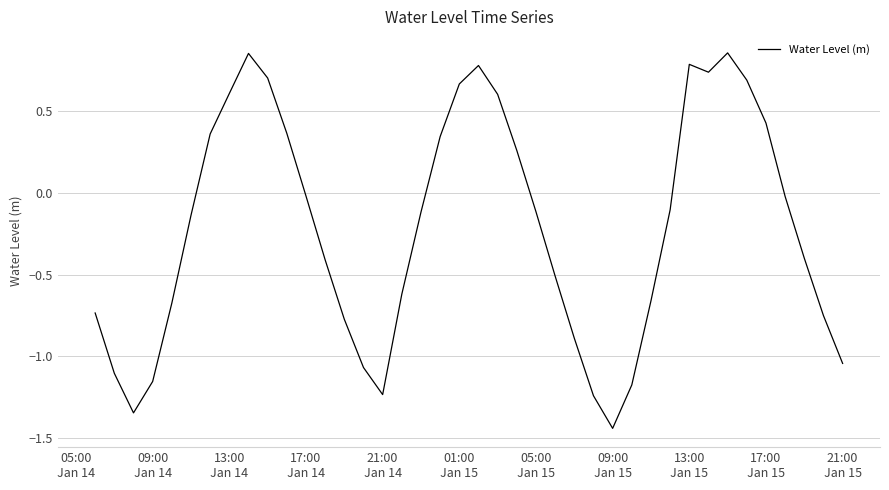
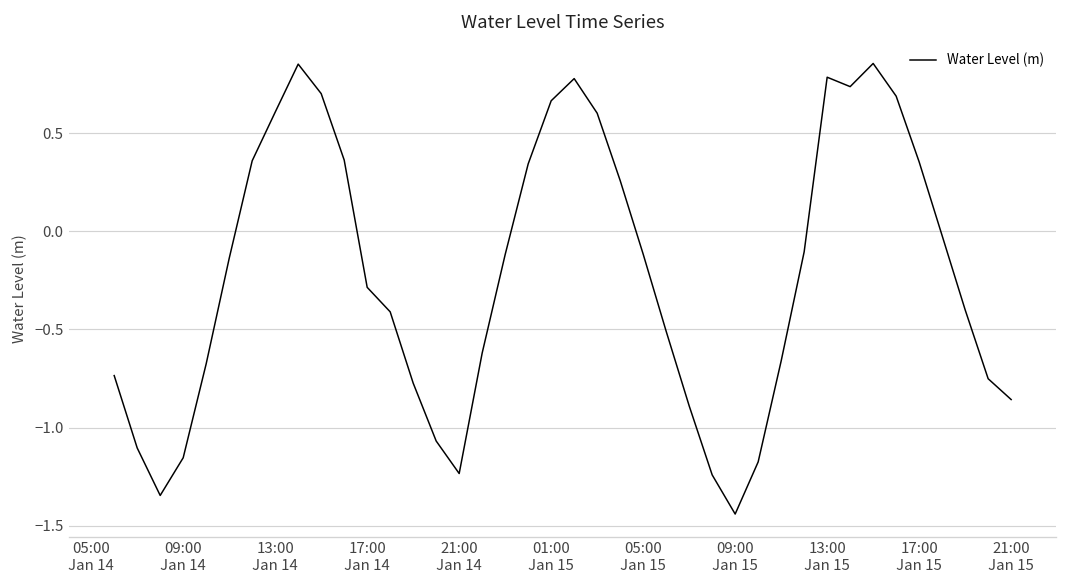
17:00 Jan 14: -0.02 -> -0.29
17:00 Jan 15: 0.43 -> 0.35
21:00 Jan 15: -1.04 -> -0.86
